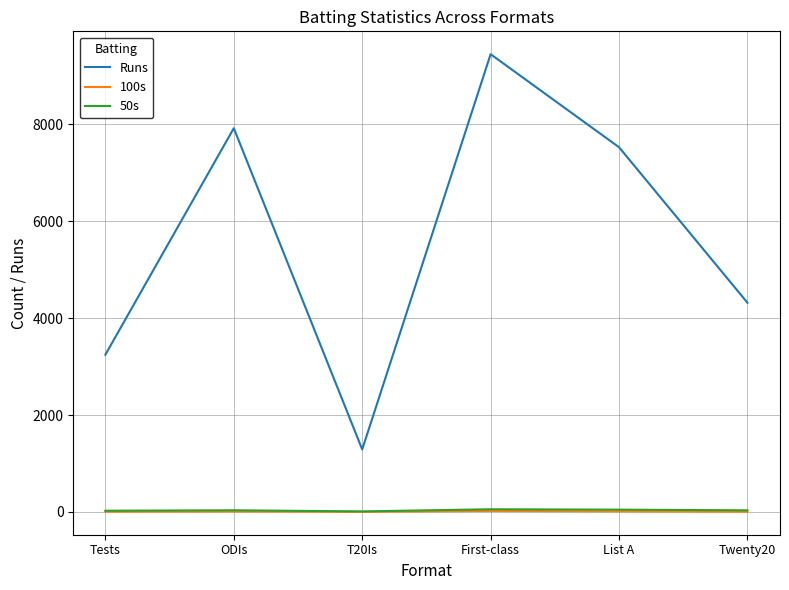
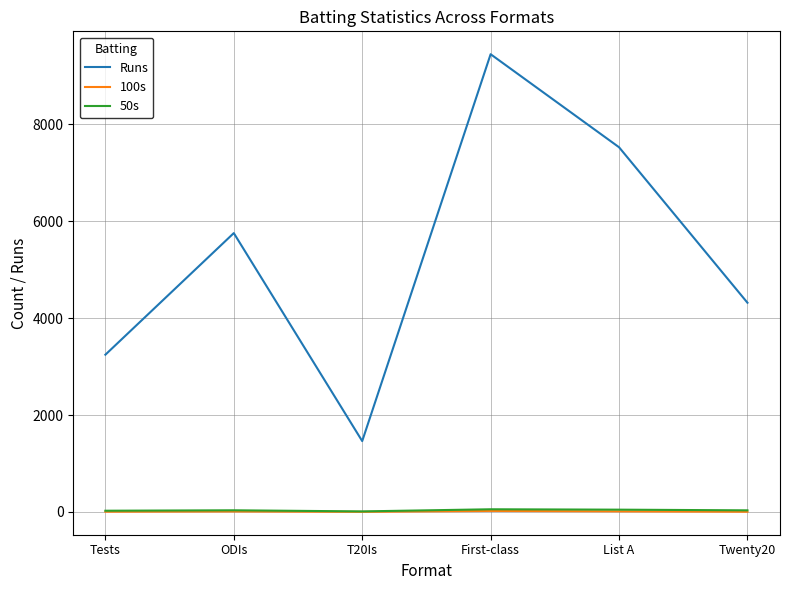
Runs, ODIs: 7900 -> 5800
Runs, T20Is: 1300 -> 1500
